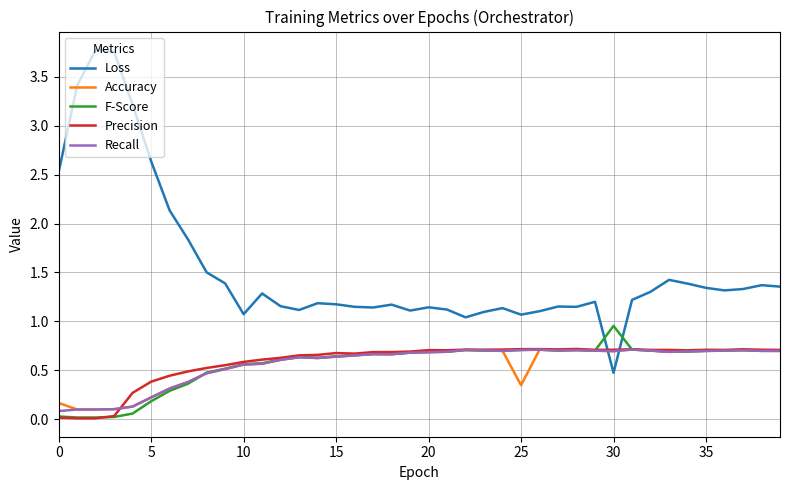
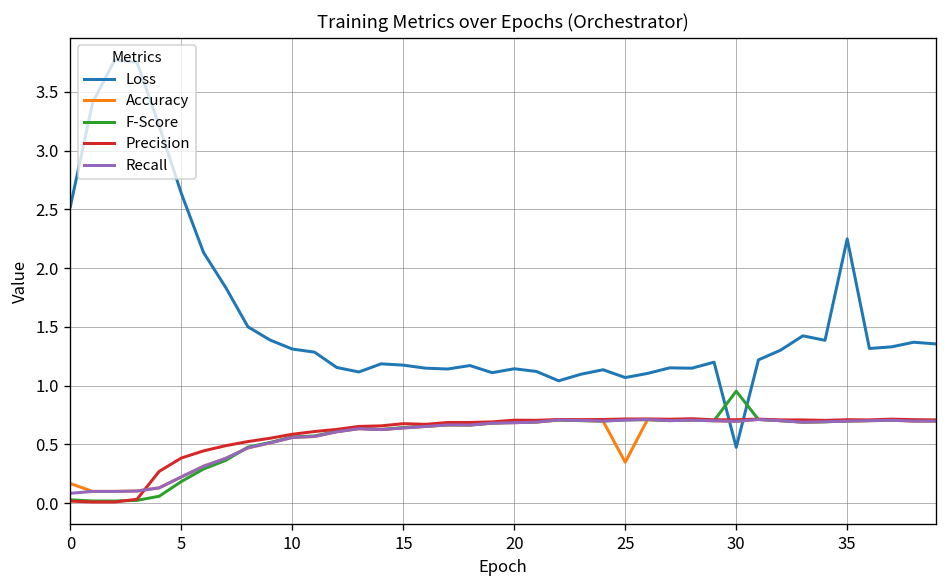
Loss, 10: 1.1 -> 1.3
Loss, 35: 1.3 -> 2.2
